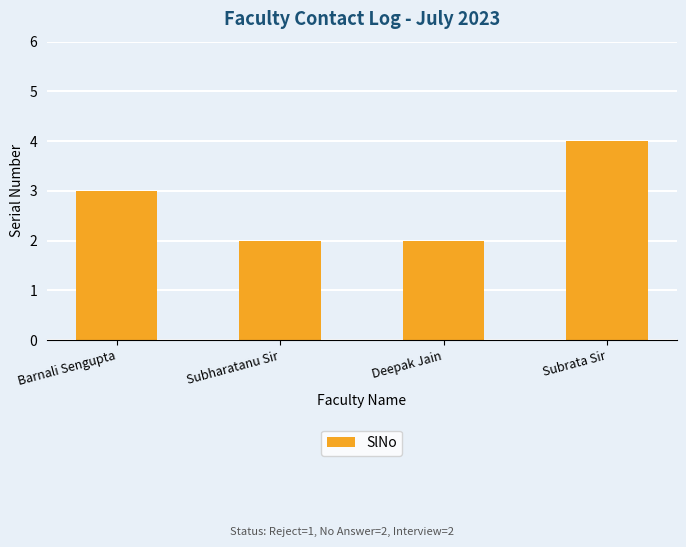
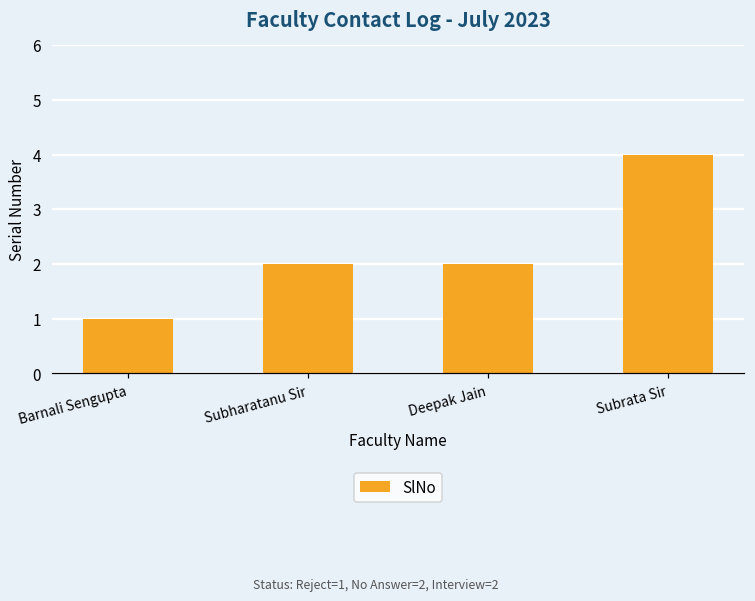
Barnali Sengupta: 3 -> 1
